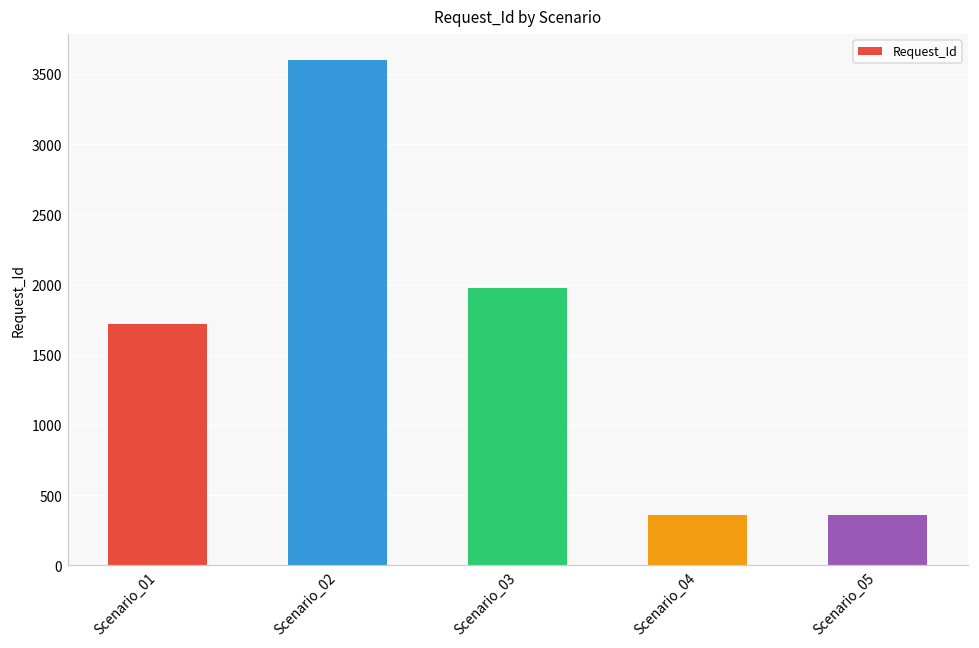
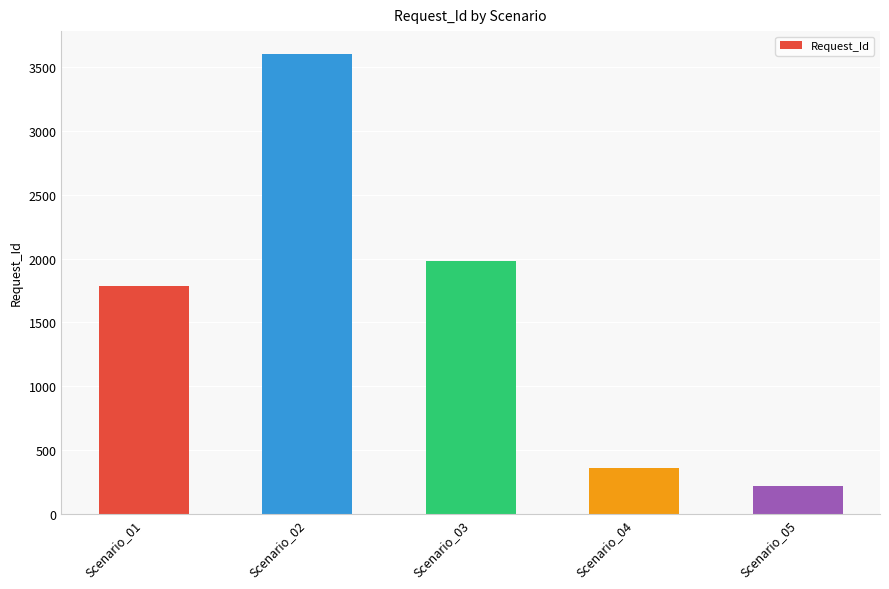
Scenario_01: 1720 -> 1790
Scenario_05: 360 -> 220
